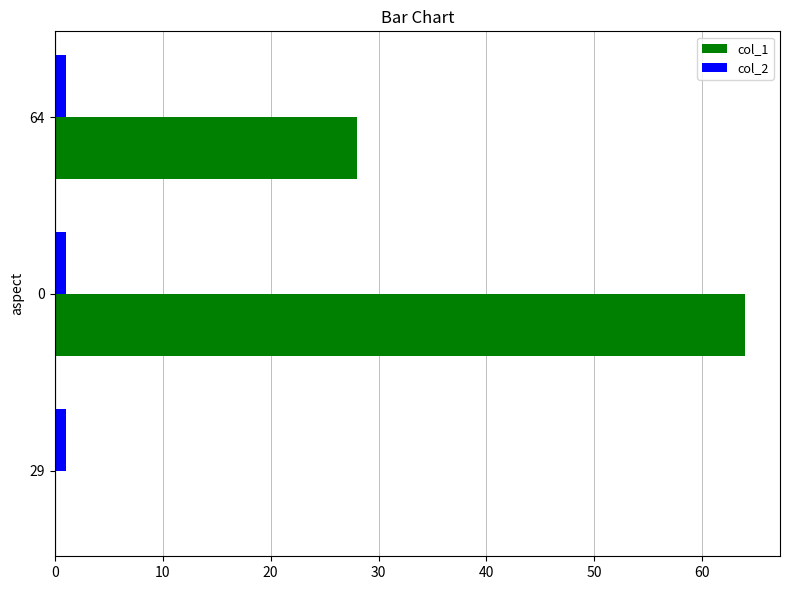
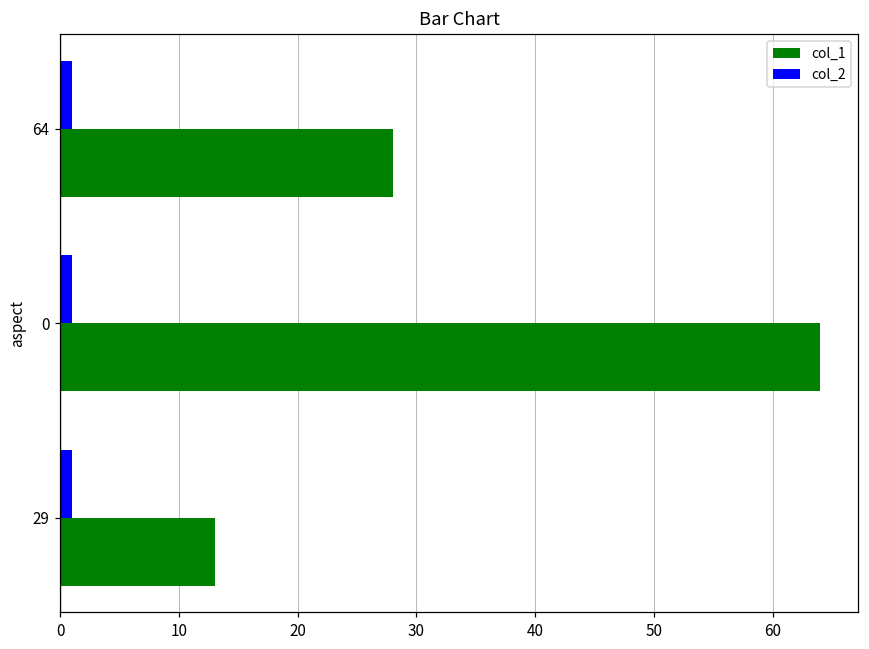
col_1, 29: 0 -> 13
